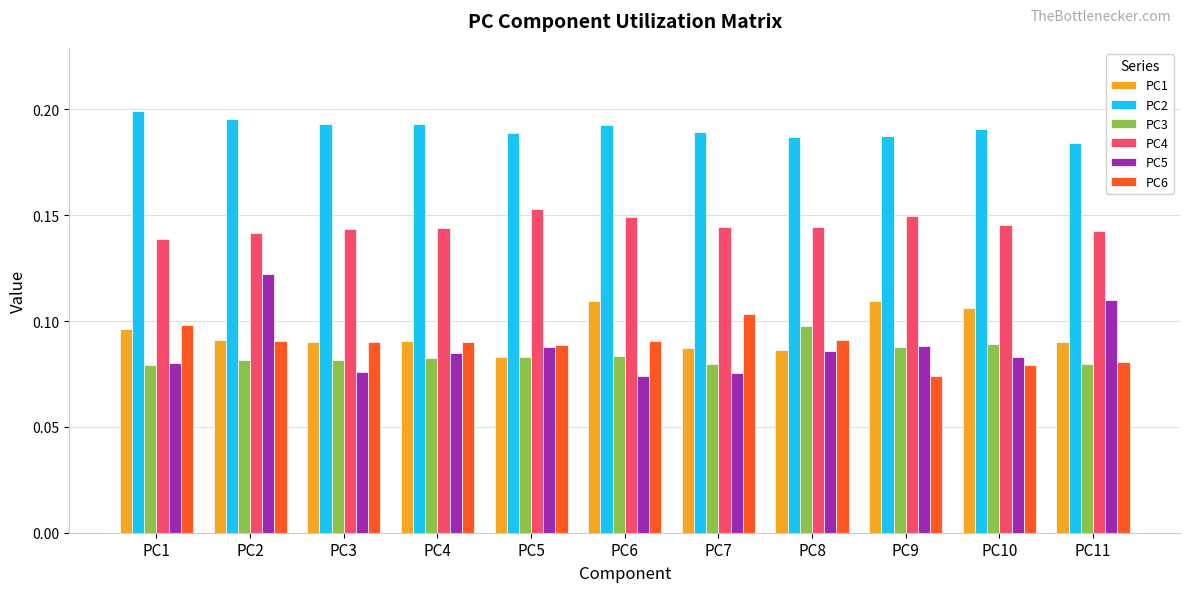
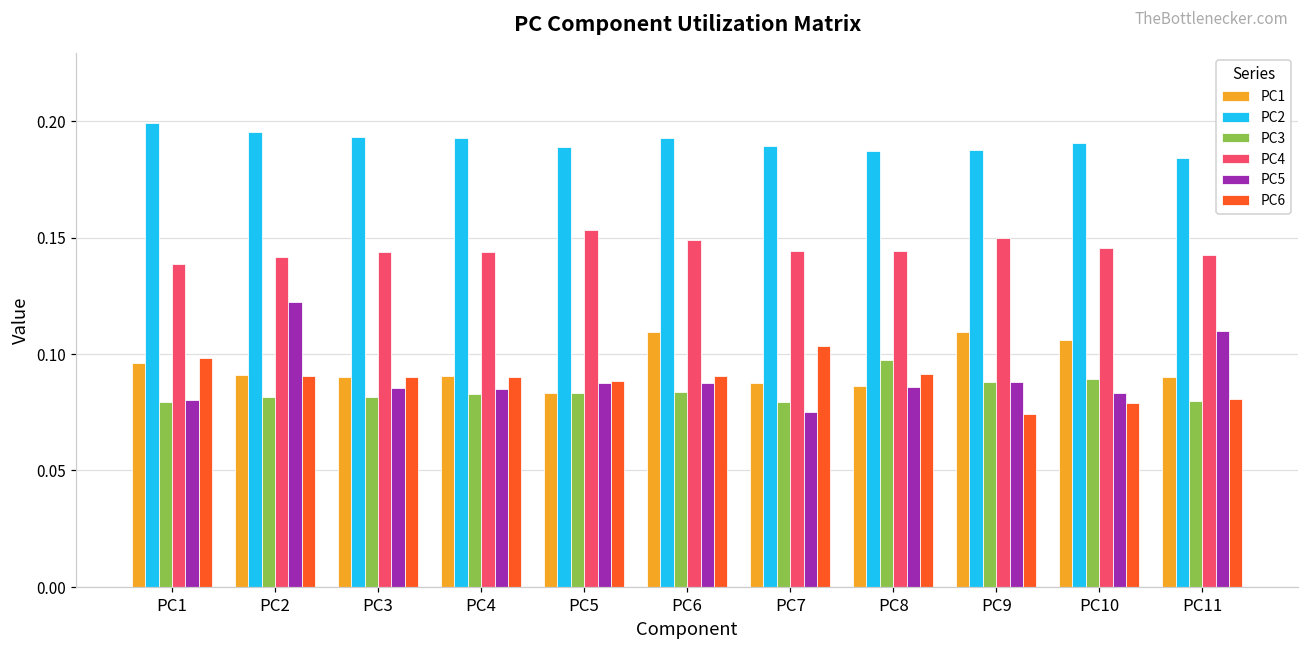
PC5, PC3: 0.076 -> 0.086
PC5, PC6: 0.074 -> 0.088
